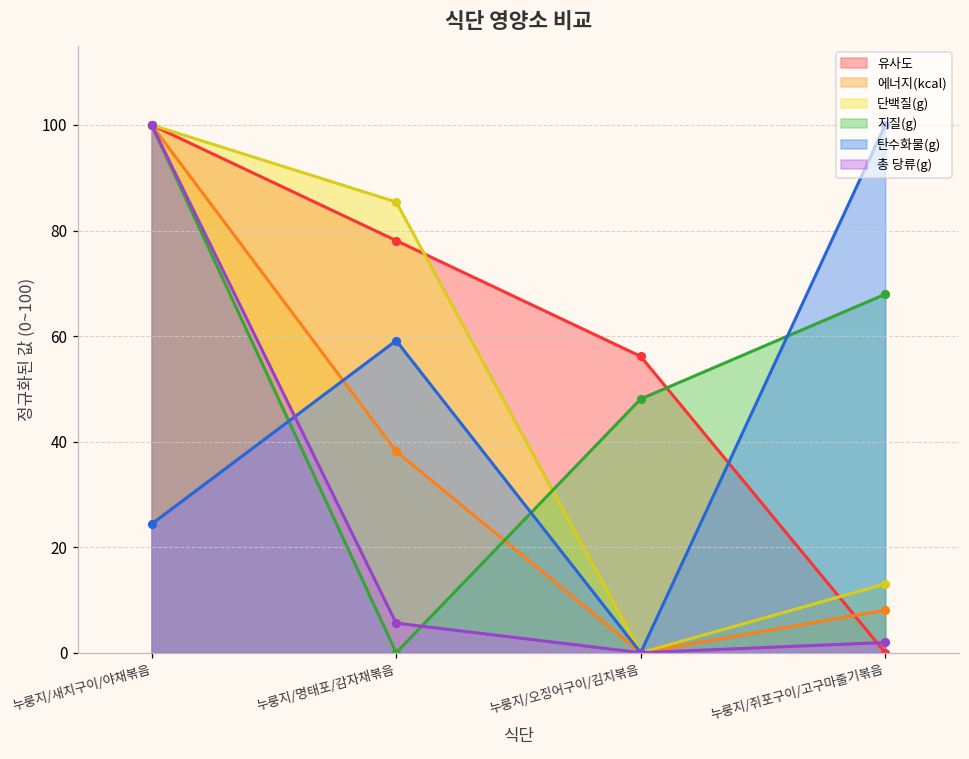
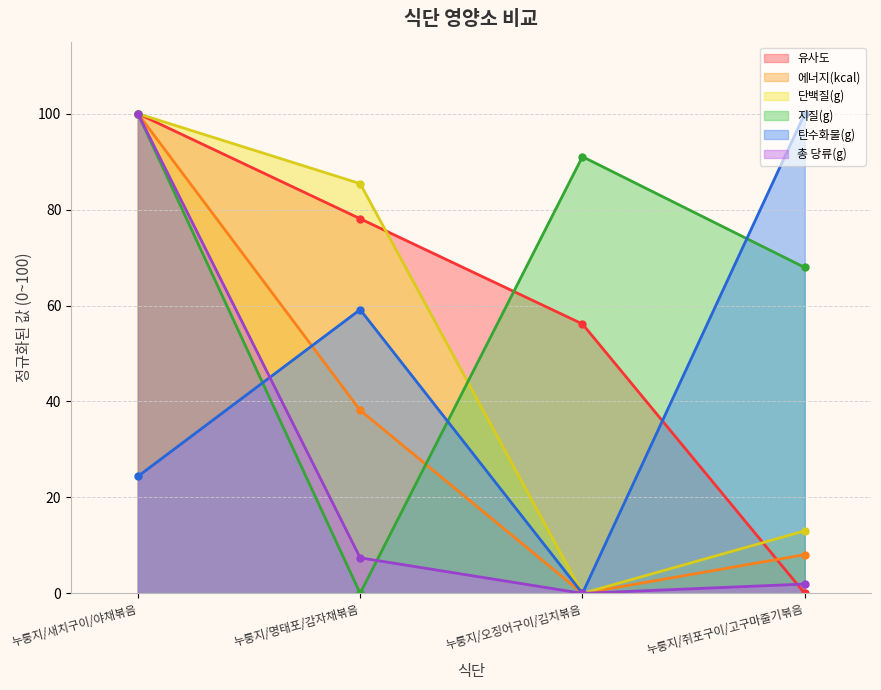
총 당류(g), 누룽지/명태포/감자채볶음: 6 -> 7
지질(g), 누룽지/오징어구이/김치볶음: 48 -> 91
